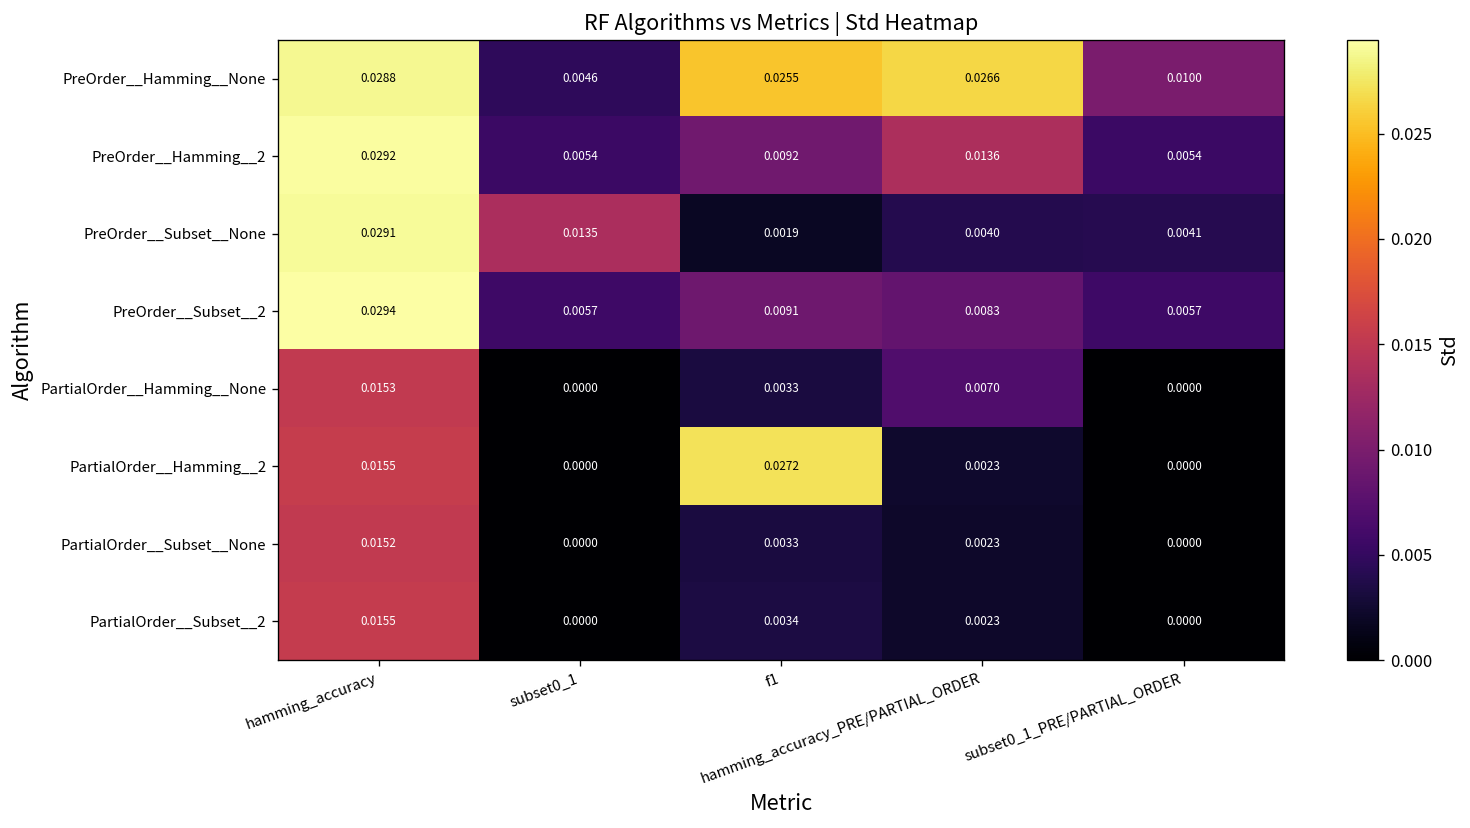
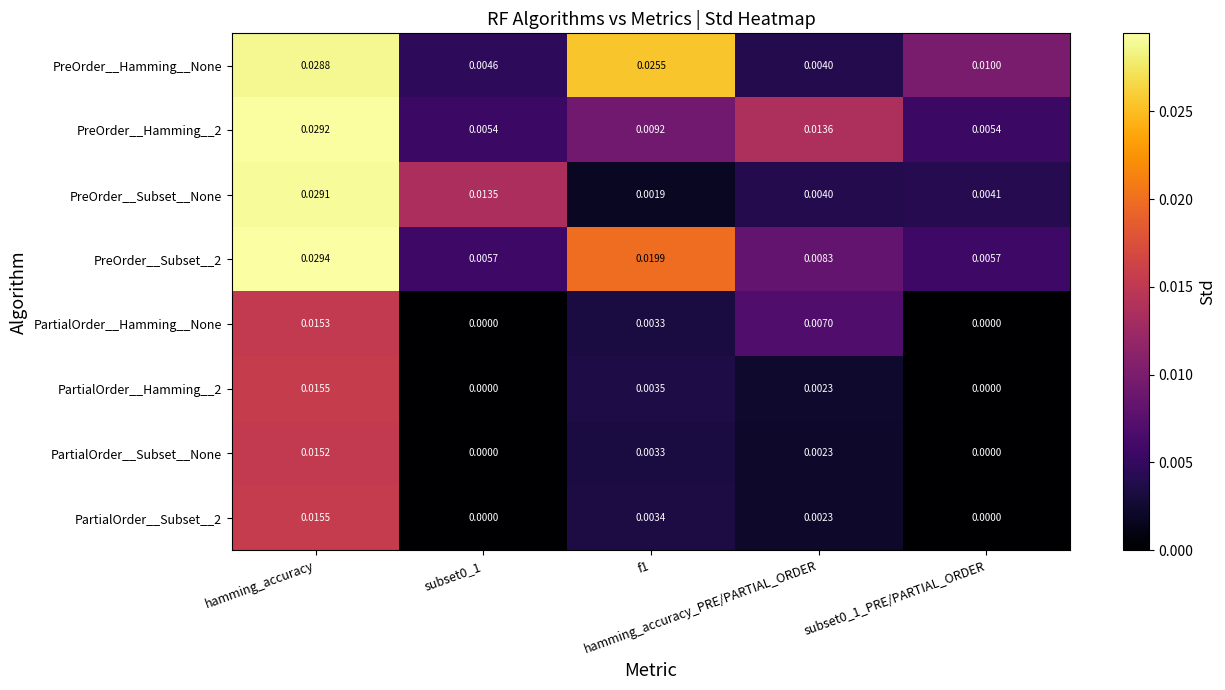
PreOrder__Hamming__None, hamming_accuracy_PRE/PARTIAL_ORDER: 0.0266 -> 0.0040
PreOrder__Subset__2, f1: 0.0091 -> 0.0199
PartialOrder__Hamming__2, f1: 0.0272 -> 0.0035
